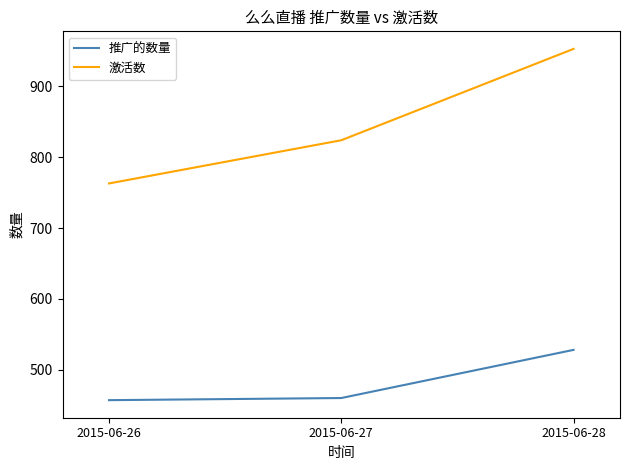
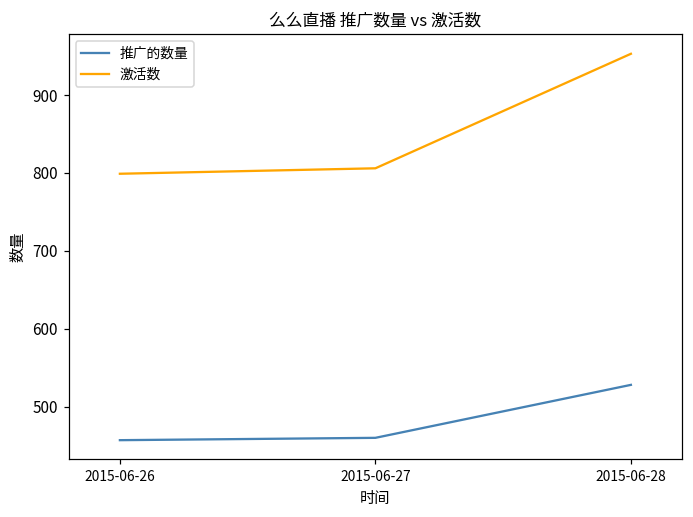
激活数, 2015-06-26: 760 -> 800
激活数, 2015-06-27: 820 -> 810
